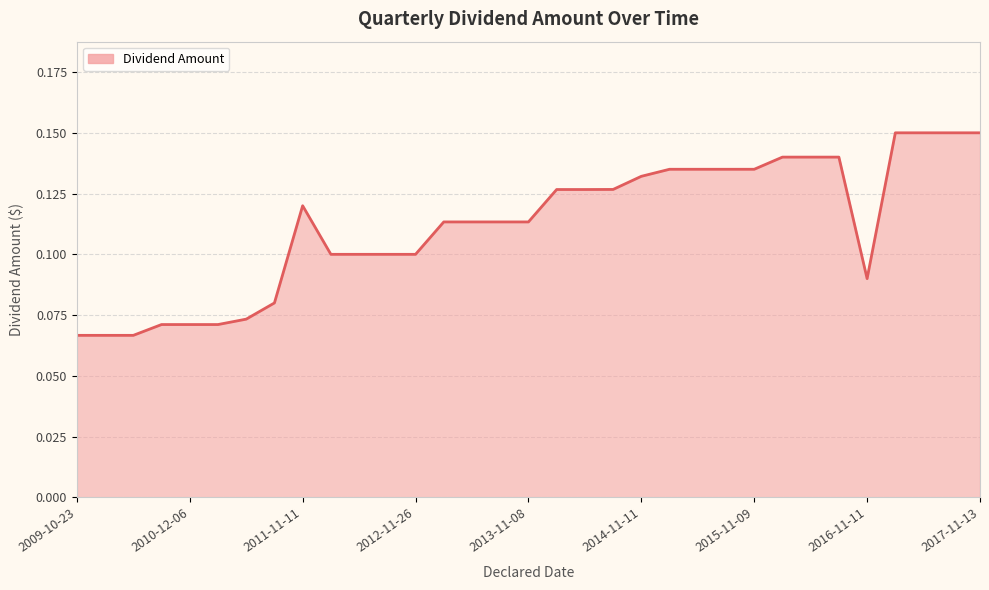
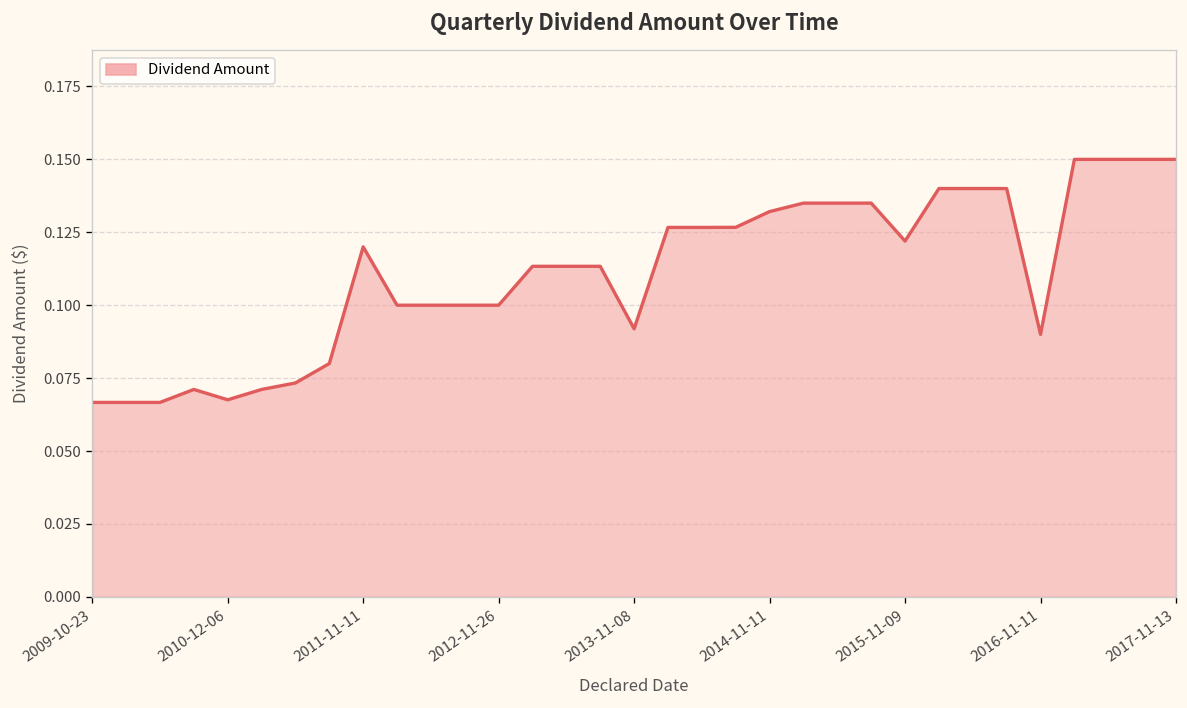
2010-12-06: 0.071 -> 0.068
2013-11-08: 0.113 -> 0.092
2015-11-09: 0.135 -> 0.122
